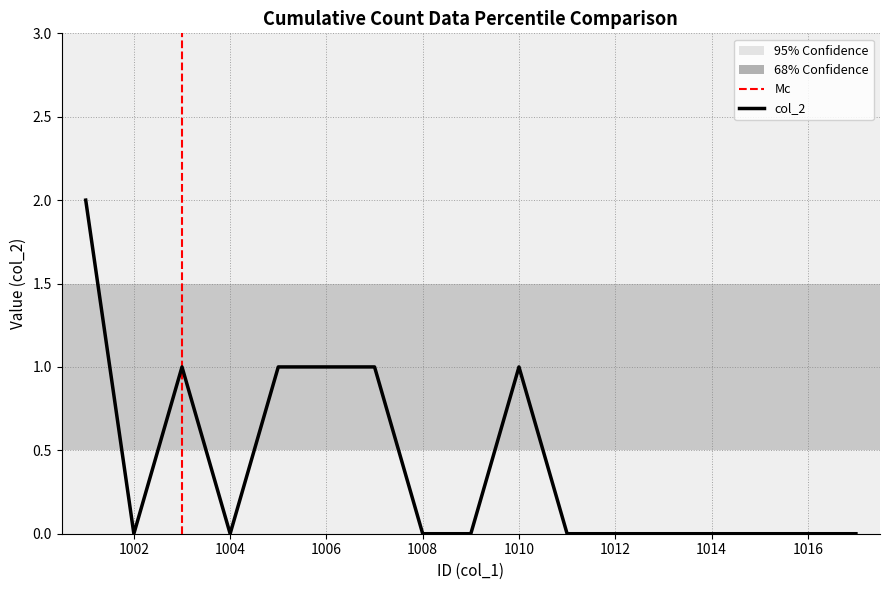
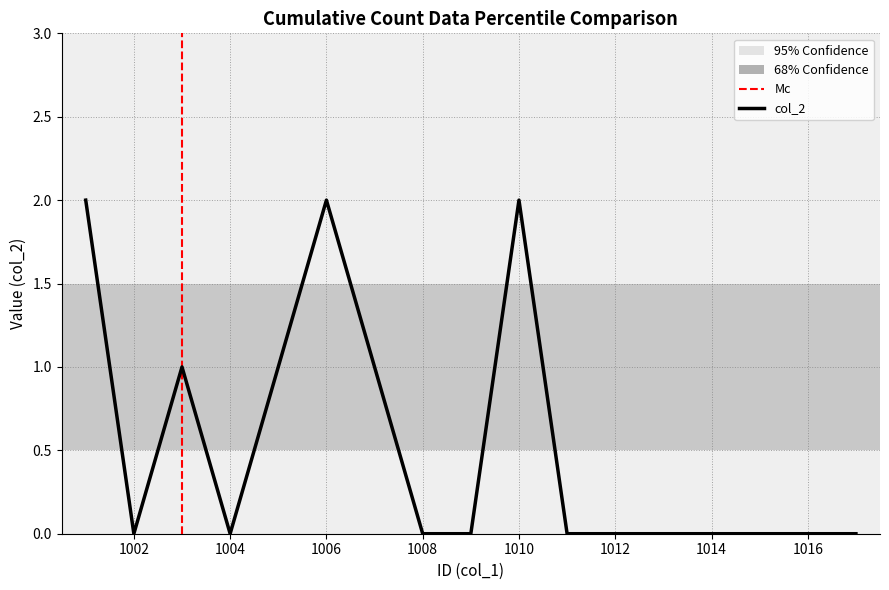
1006: 1 -> 2
1010: 1 -> 2
